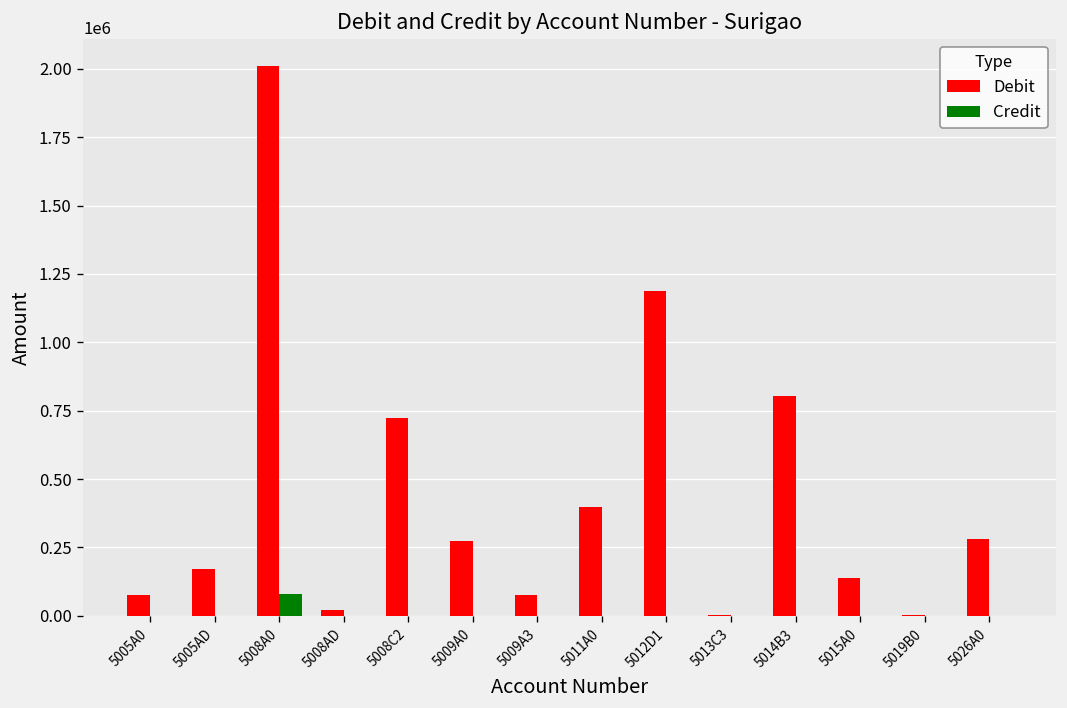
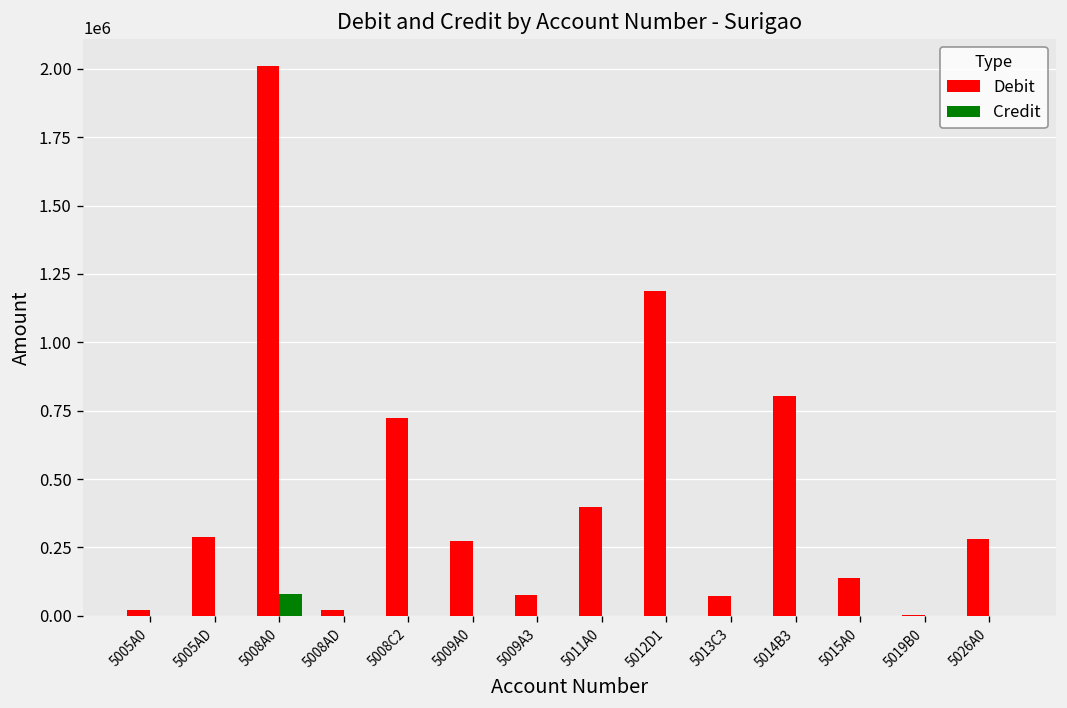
Debit, 5005A0: 80000 -> 20000
Debit, 5005AD: 170000 -> 290000
Debit, 5013C3: 0 -> 70000
